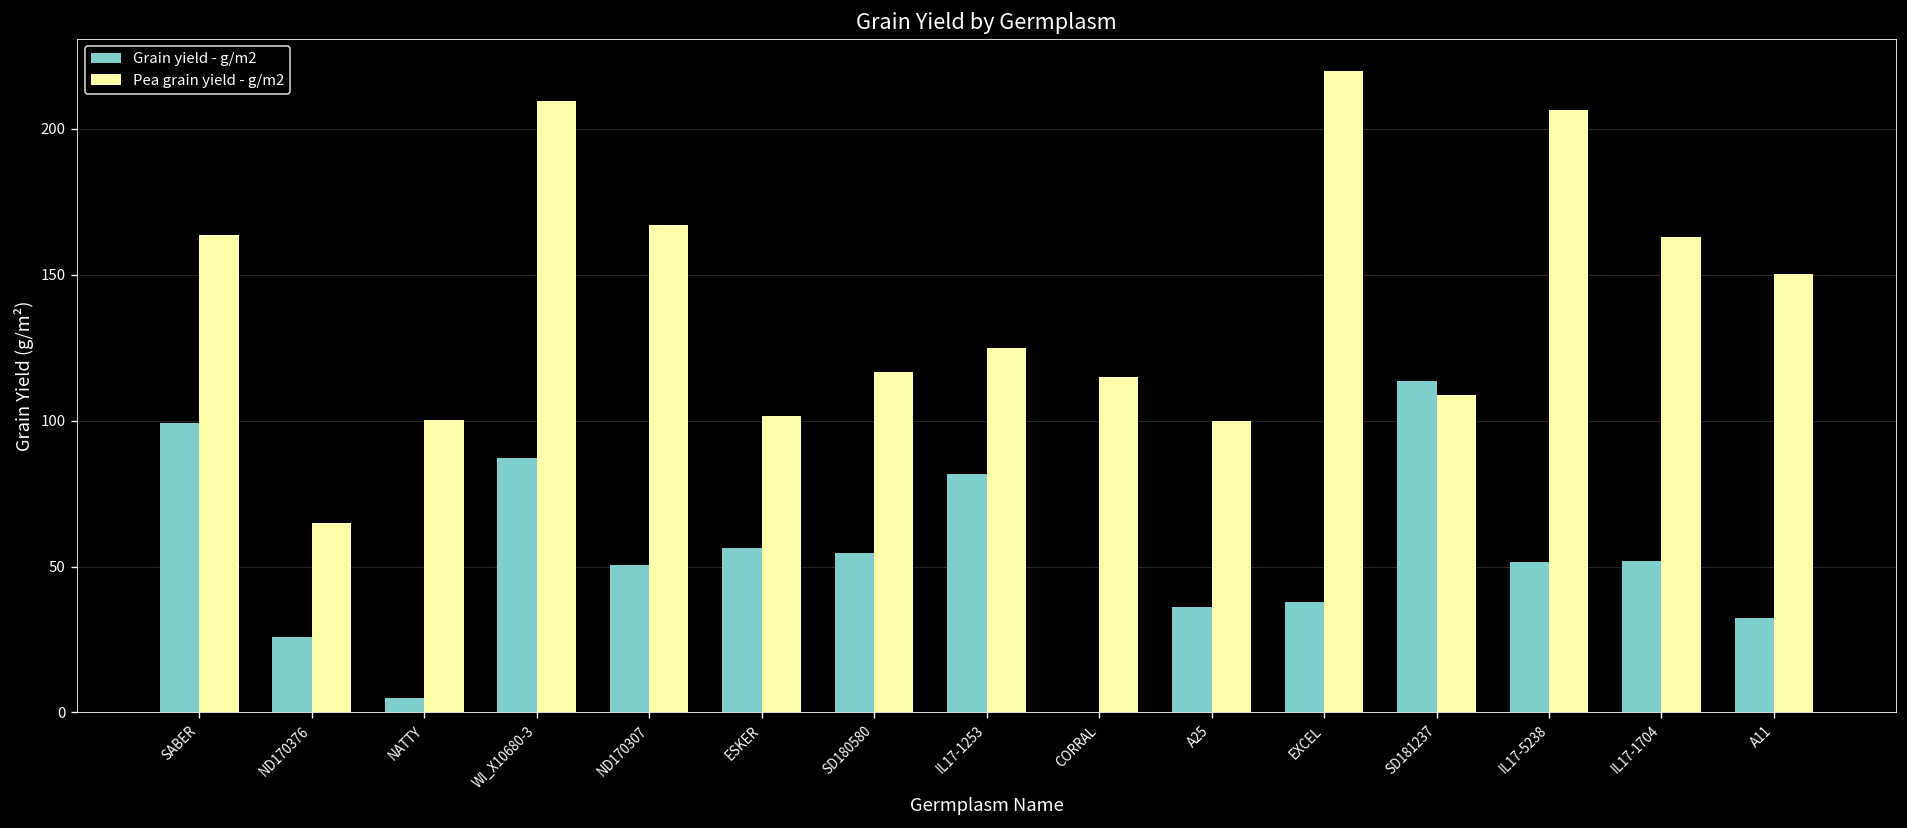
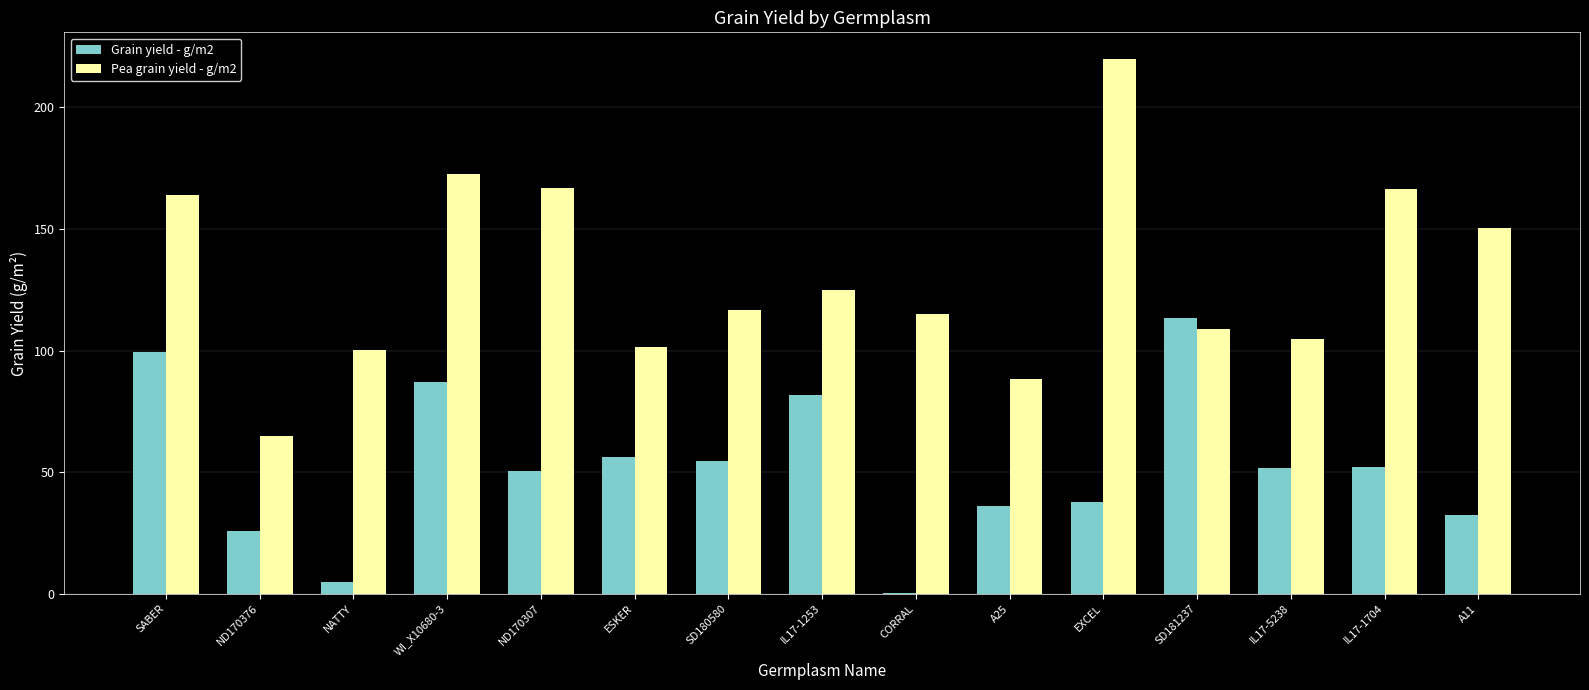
Pea grain yield - g/m2, WI_X10680-3: 209 -> 173
Pea grain yield - g/m2, A25: 100 -> 88
Pea grain yield - g/m2, IL17-5238: 206 -> 105
Pea grain yield - g/m2, IL17-1704: 163 -> 166
